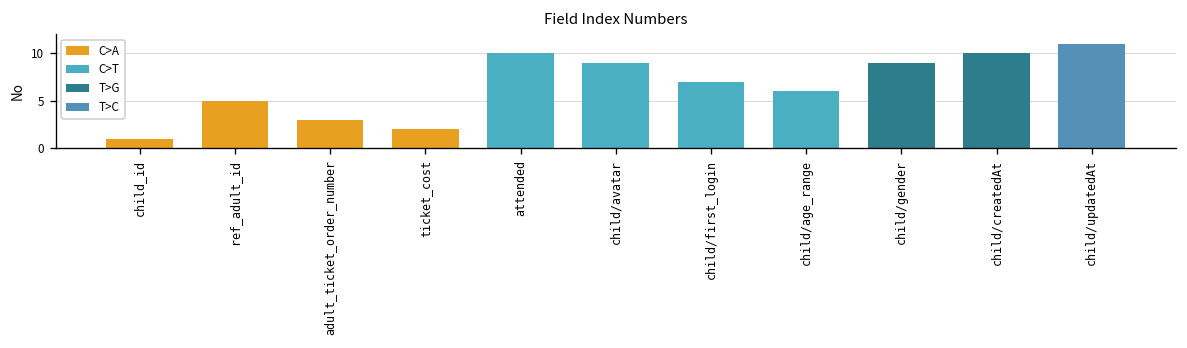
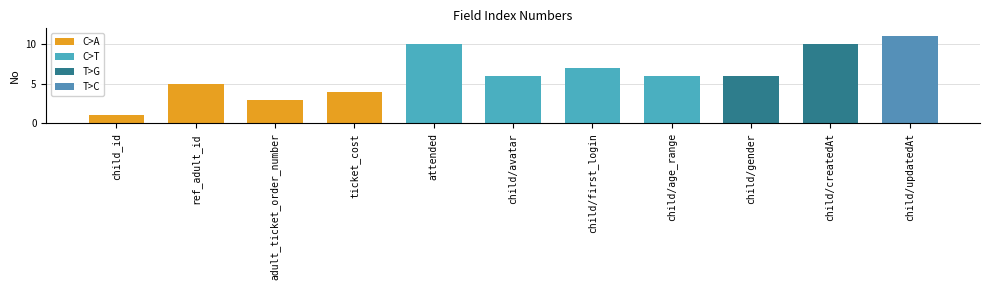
ticket_cost: 2 -> 4
child/avatar: 9 -> 6
child/gender: 9 -> 6
